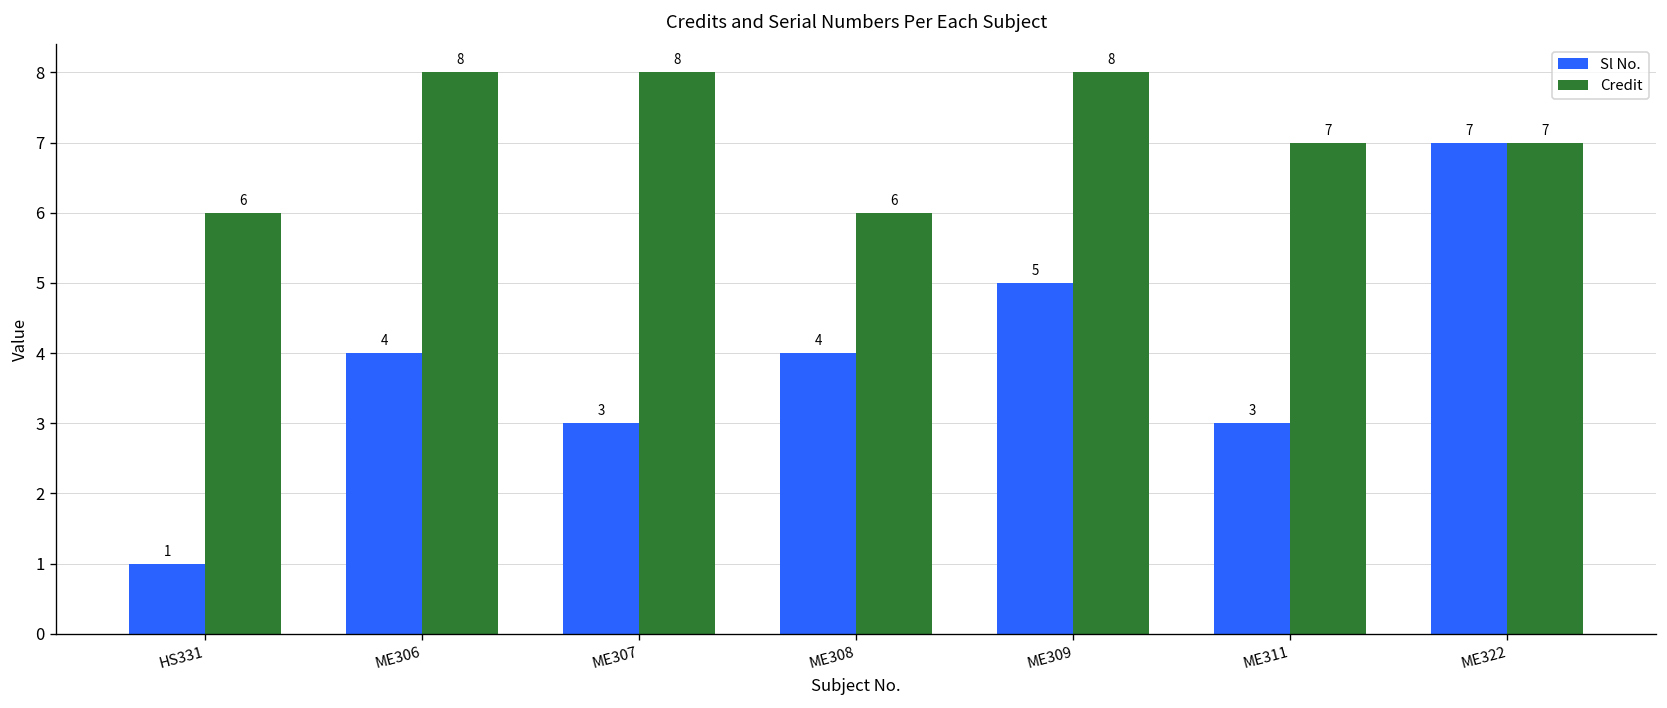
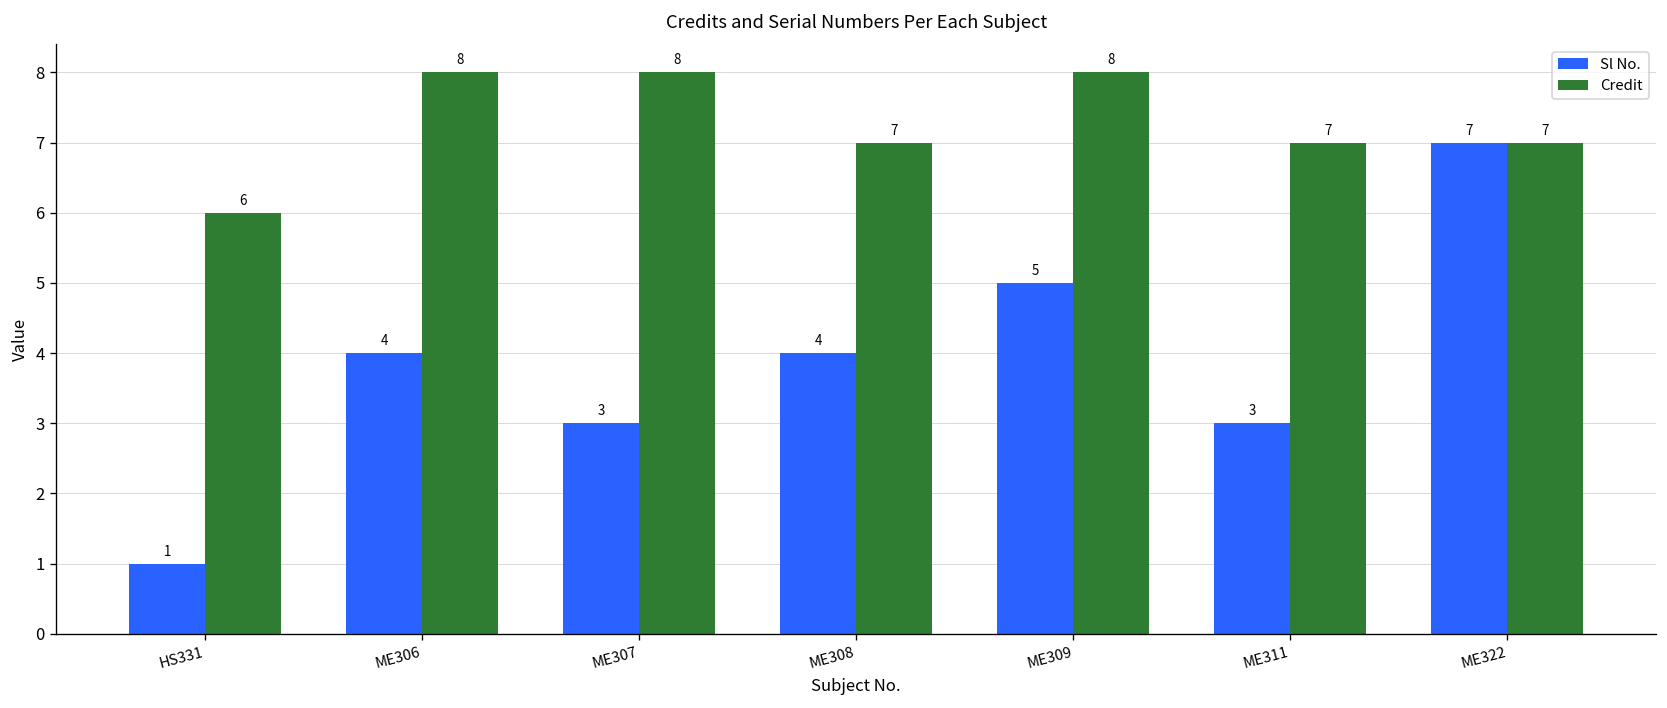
Credit, ME308: 6 -> 7
